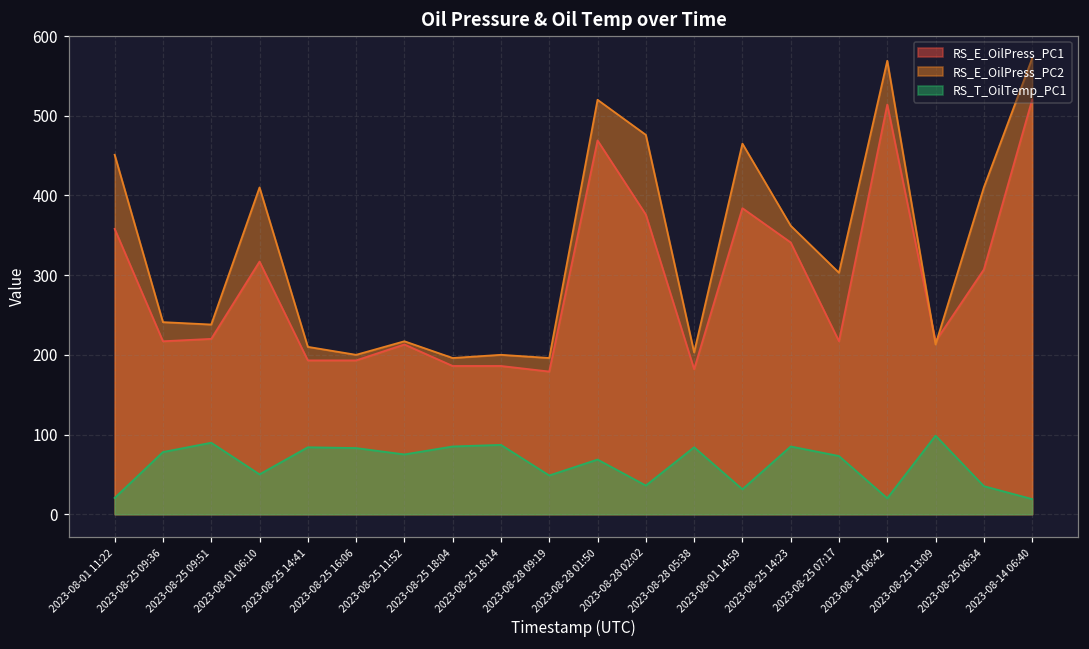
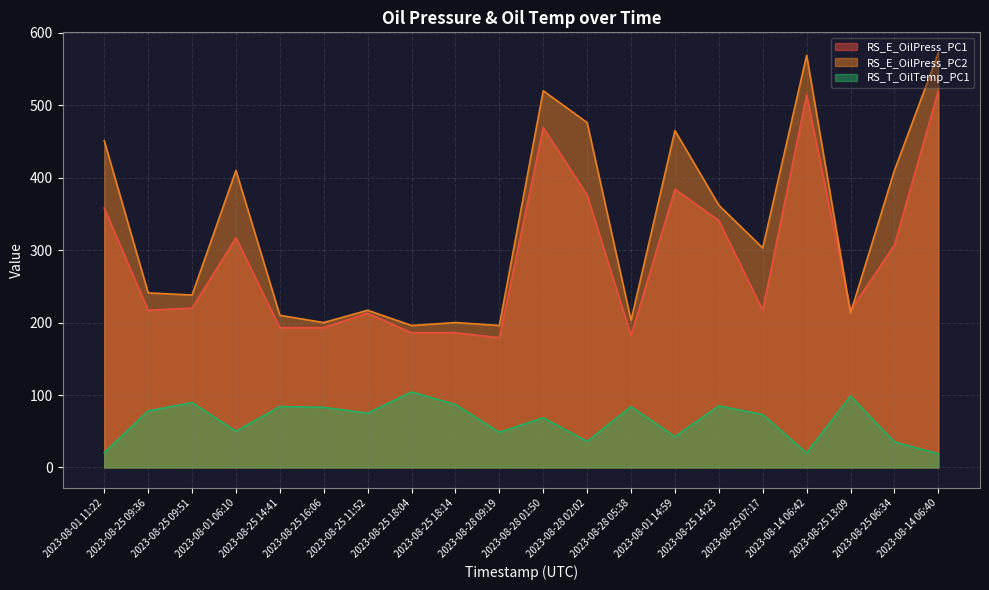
RS_T_OilTemp_PC1, 2023-08-25 18:04: 90 -> 100
RS_T_OilTemp_PC1, 2023-08-01 14:59: 30 -> 40
